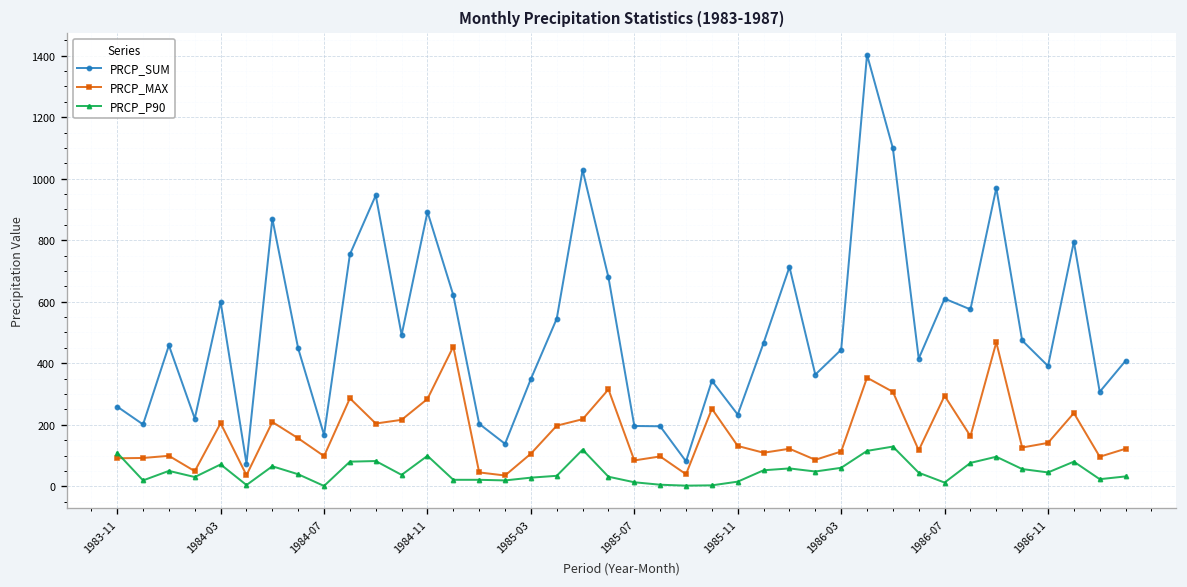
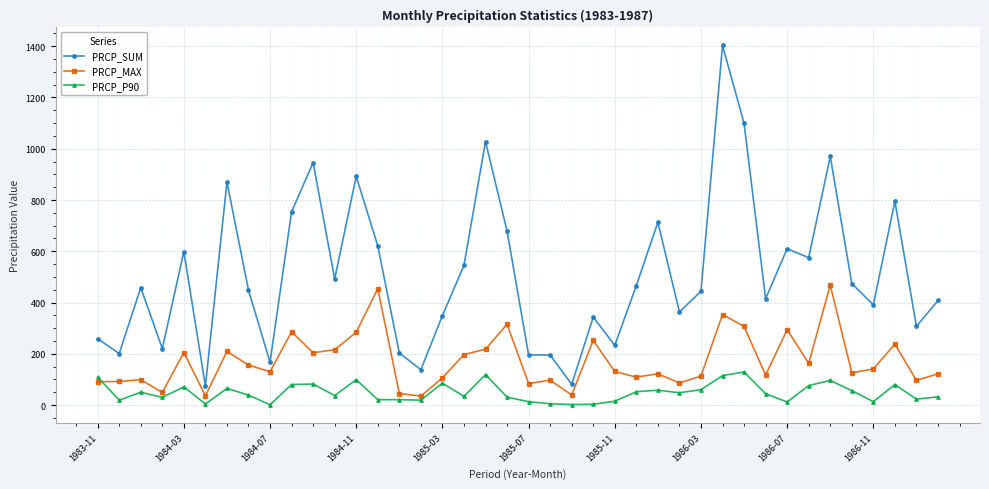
PRCP_MAX, 1984-07: 100 -> 130
PRCP_P90, 1985-03: 30 -> 90
PRCP_P90, 1986-11: 50 -> 10
